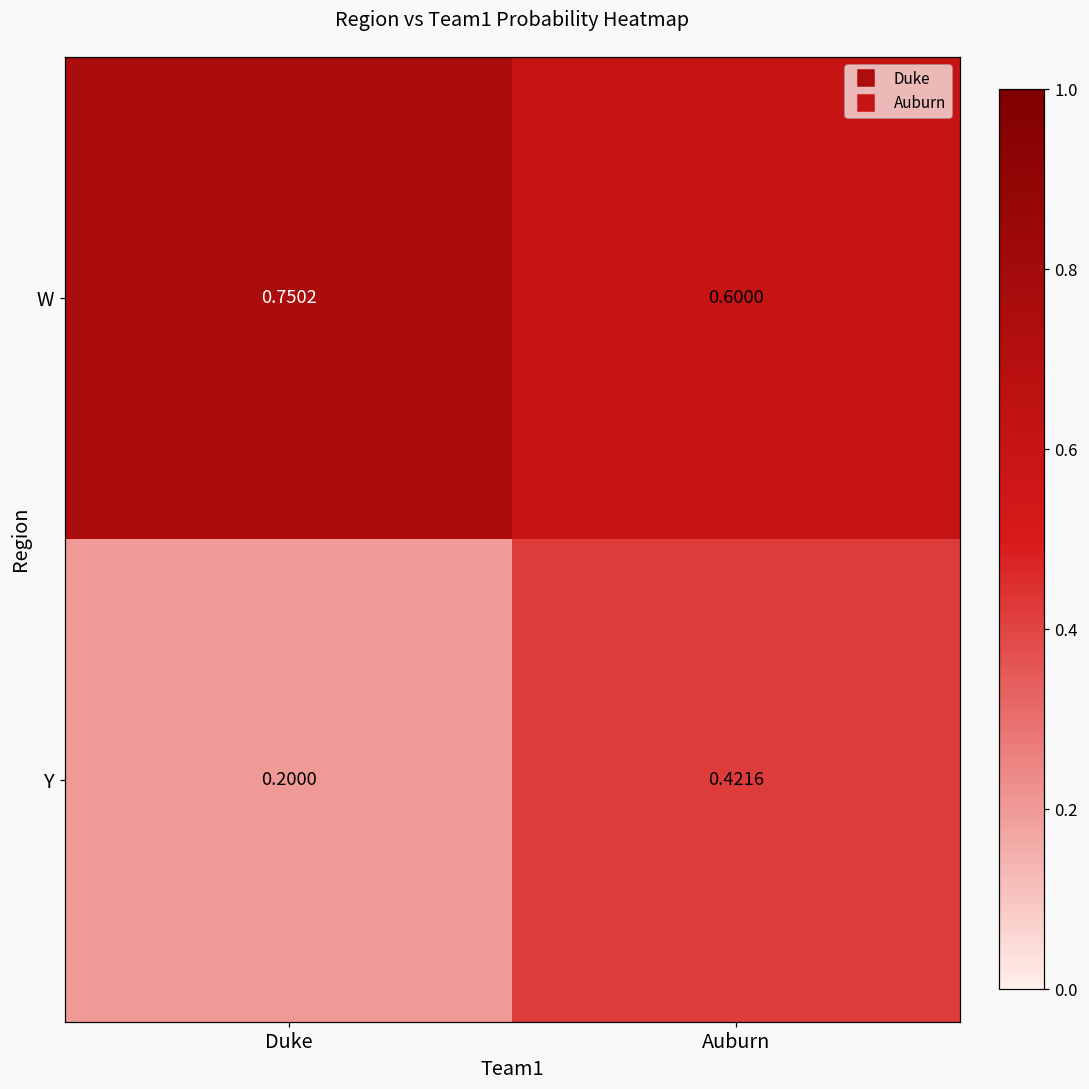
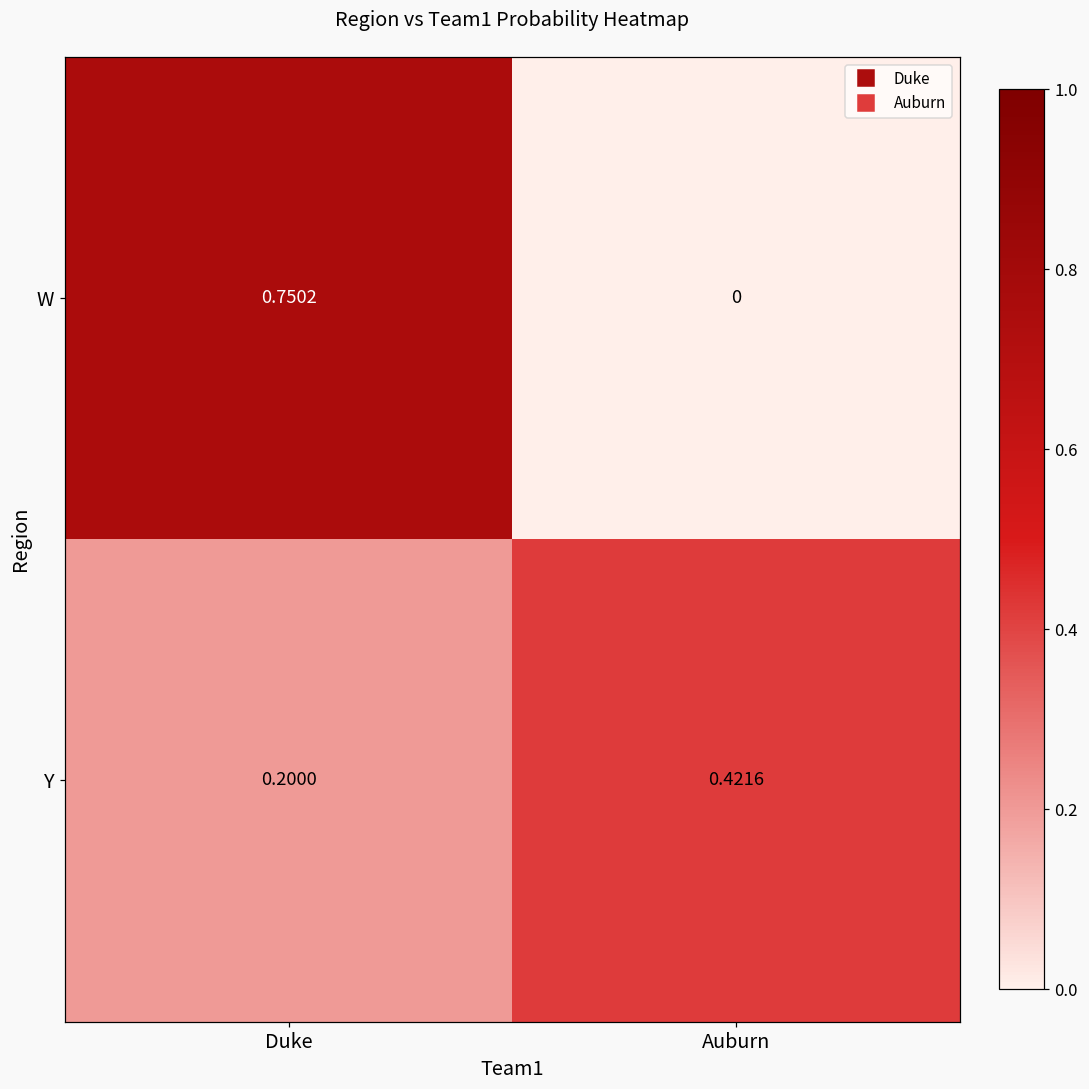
W, Auburn: 0.6000 -> 0
